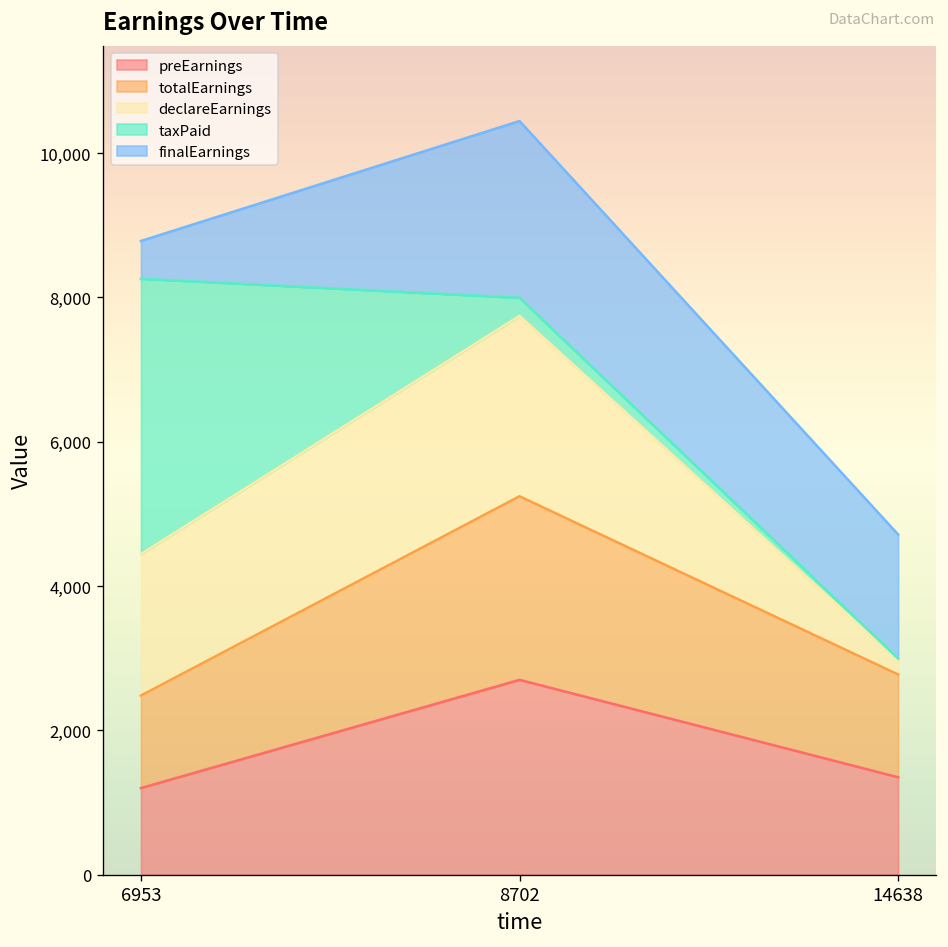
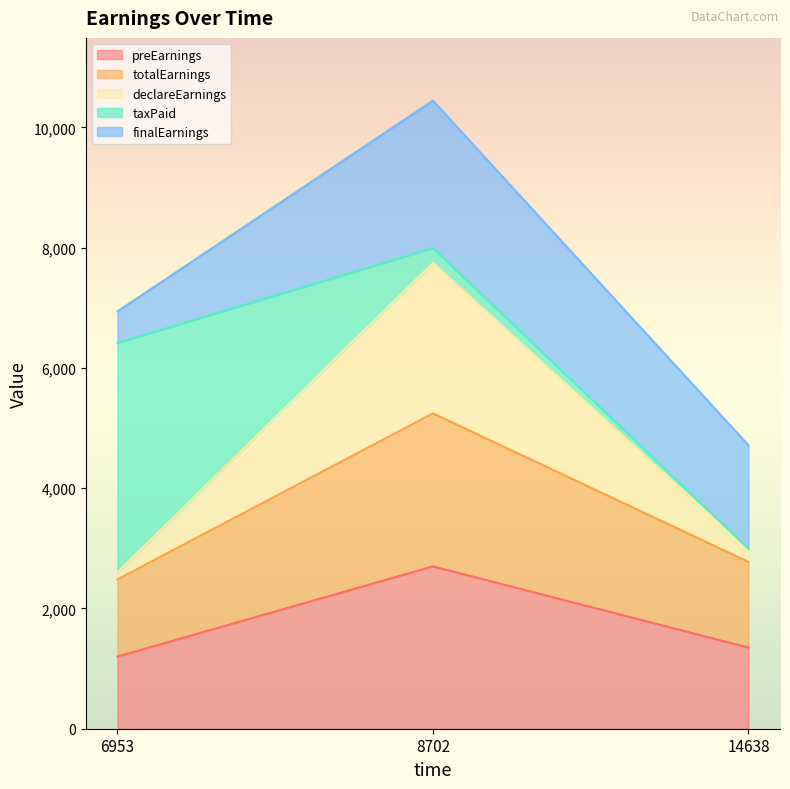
declareEarnings, 6953: 2,000 -> 100
